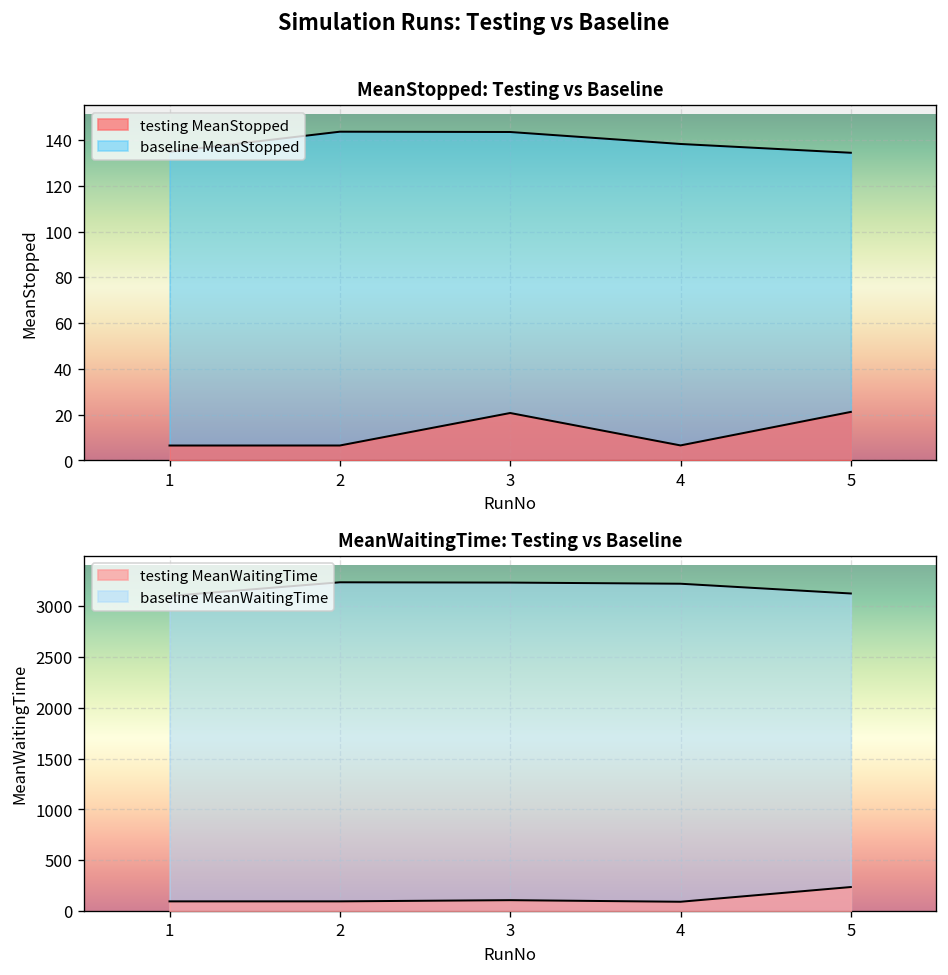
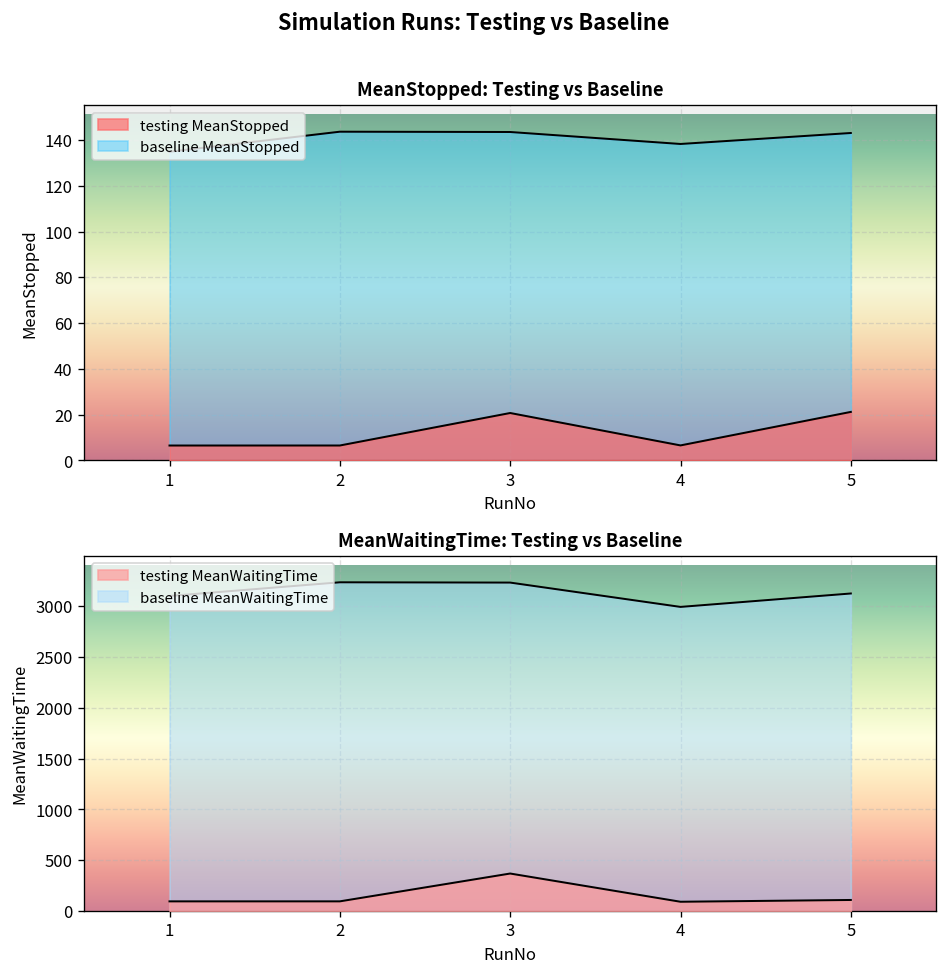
MeanStopped: Testing vs Baseline, baseline MeanStopped, 5: 134 -> 143
MeanWaitingTime: Testing vs Baseline, testing MeanWaitingTime, 3: 100 -> 400
MeanWaitingTime: Testing vs Baseline, baseline MeanWaitingTime, 4: 3200 -> 3000
MeanWaitingTime: Testing vs Baseline, testing MeanWaitingTime, 5: 200 -> 100
